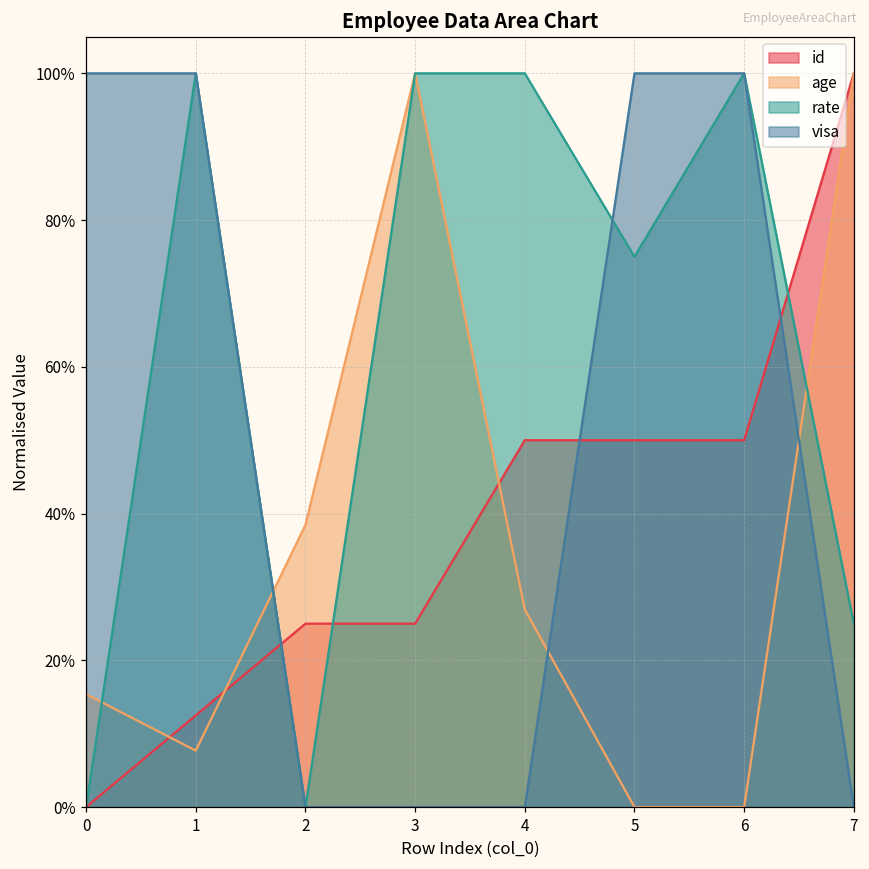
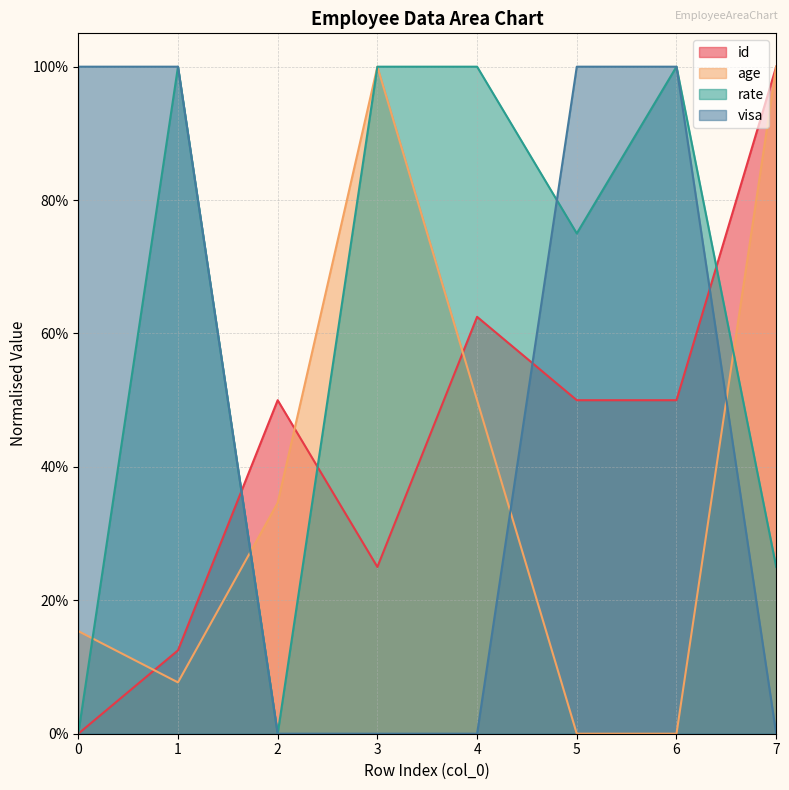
id, 2: 25% -> 50%
age, 2: 38% -> 35%
id, 4: 50% -> 62%
age, 4: 27% -> 50%
